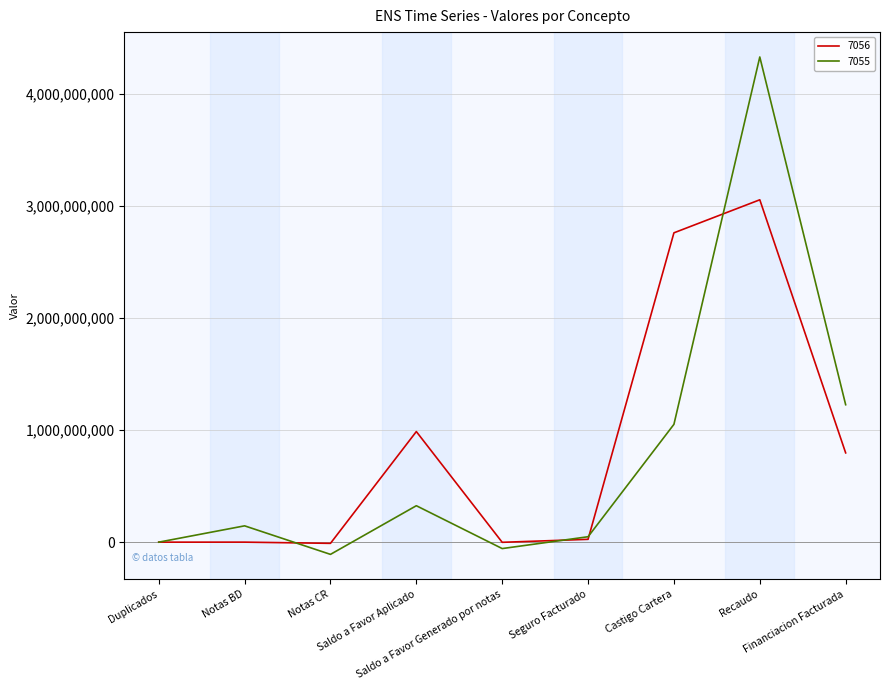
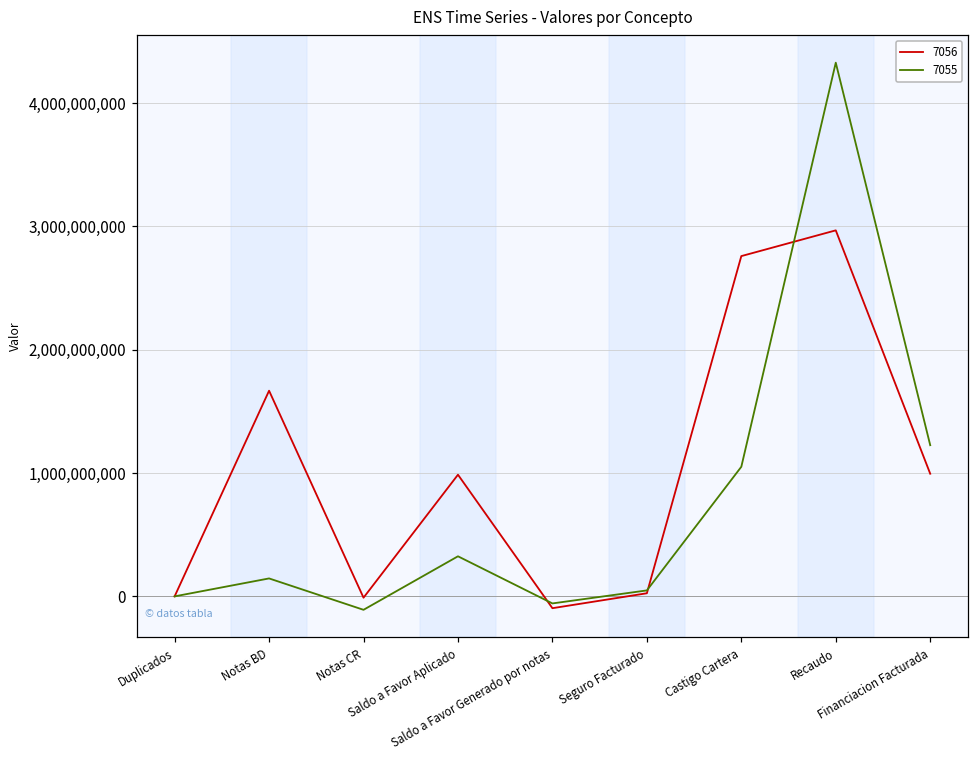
7056, Notas BD: 0 -> 1,670,000,000
7056, Saldo a Favor Generado por notas: 0 -> -100,000,000
7056, Recaudo: 3,050,000,000 -> 2,970,000,000
7056, Financiacion Facturada: 800,000,000 -> 990,000,000
